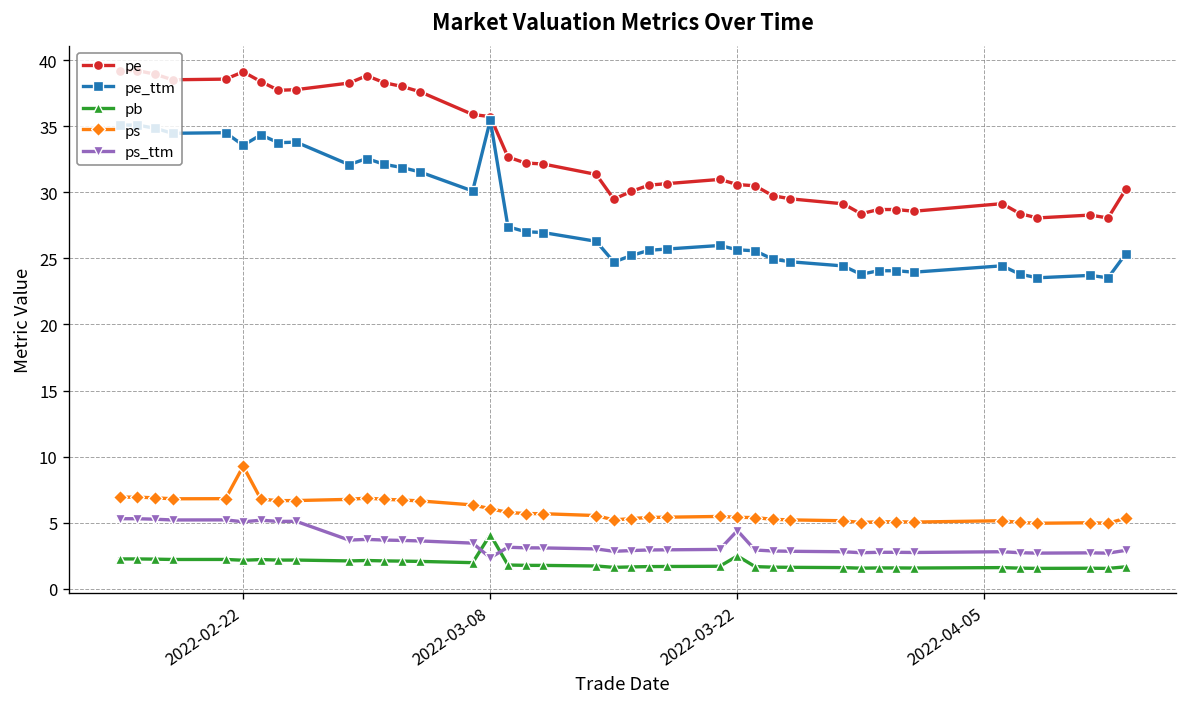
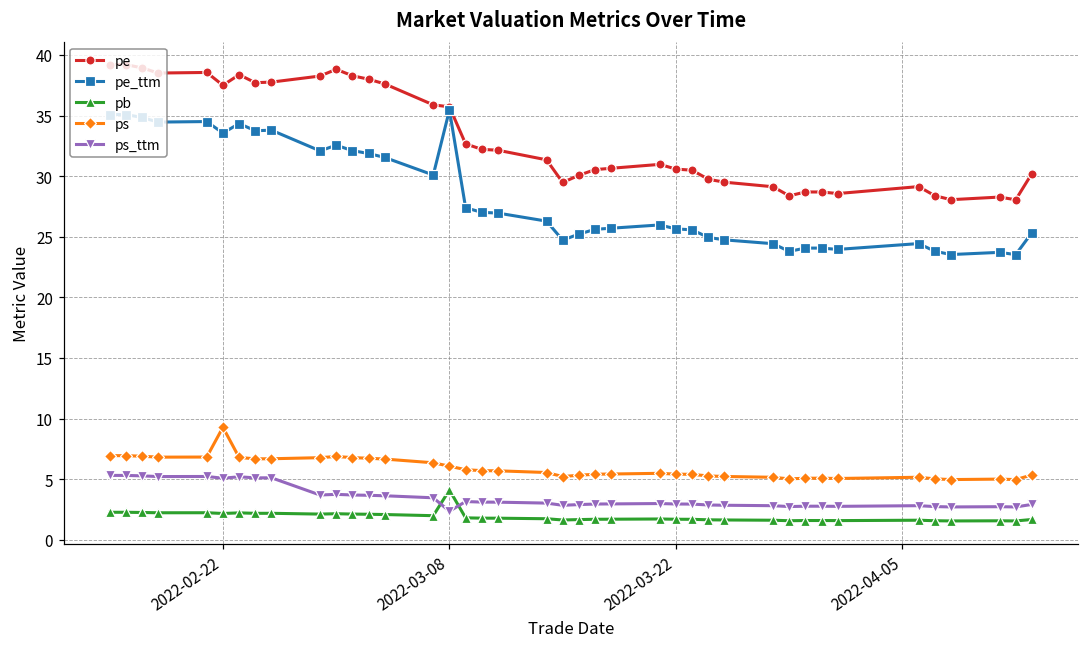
pe, 2022-02-22: 39.1 -> 37.5
pb, 2022-03-22: 2.5 -> 1.7
ps_ttm, 2022-03-22: 4.4 -> 3.0
